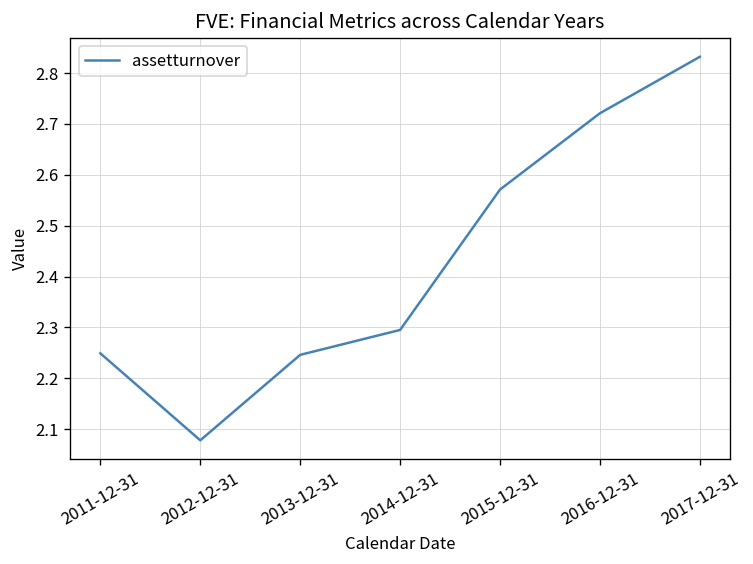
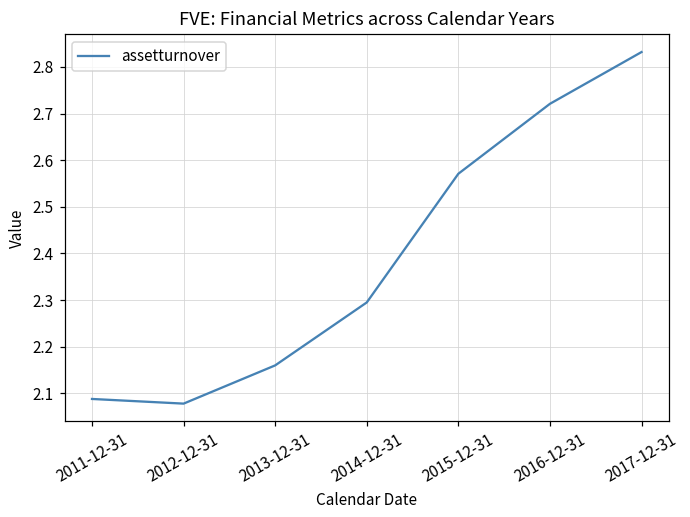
2011-12-31: 2.25 -> 2.09
2013-12-31: 2.25 -> 2.16
